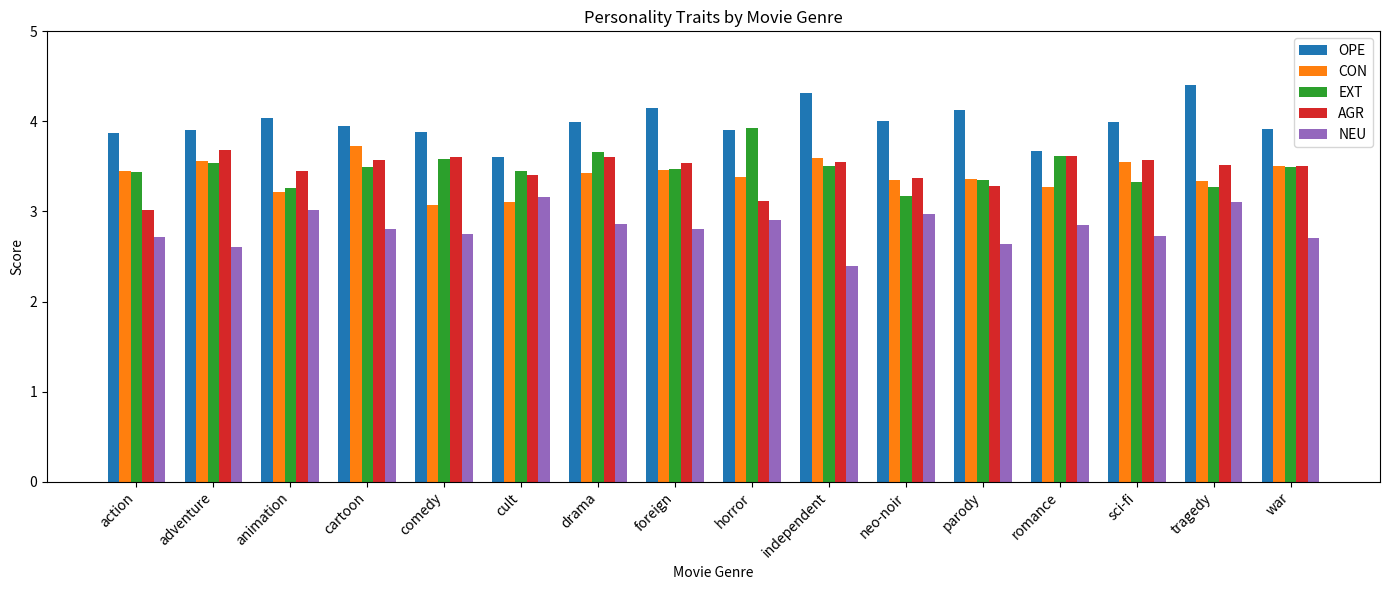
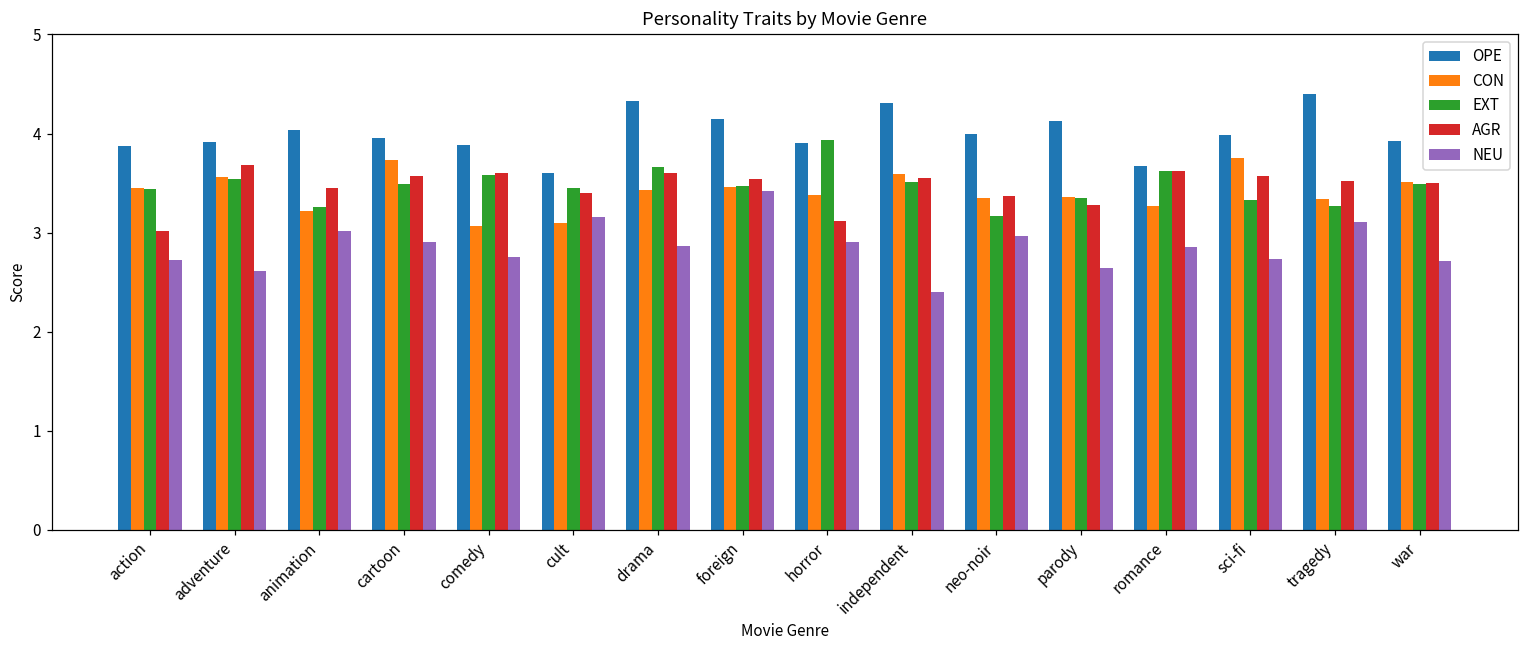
NEU, cartoon: 2.8 -> 2.9
OPE, drama: 4.0 -> 4.3
NEU, foreign: 2.8 -> 3.4
CON, sci-fi: 3.6 -> 3.8
